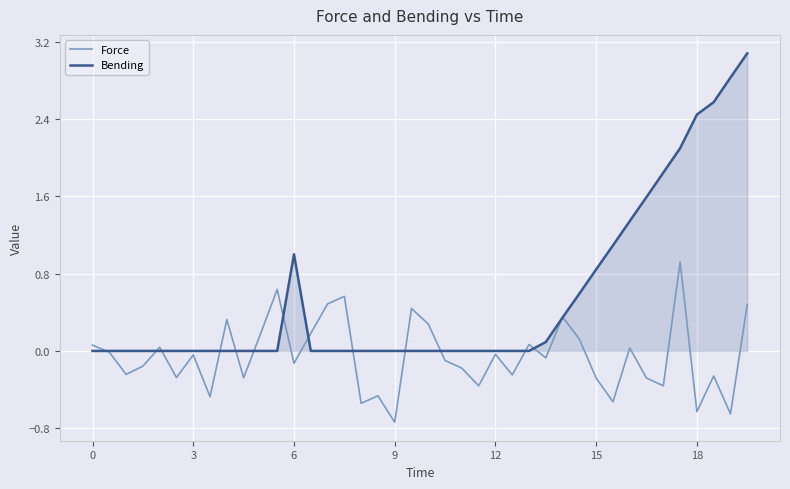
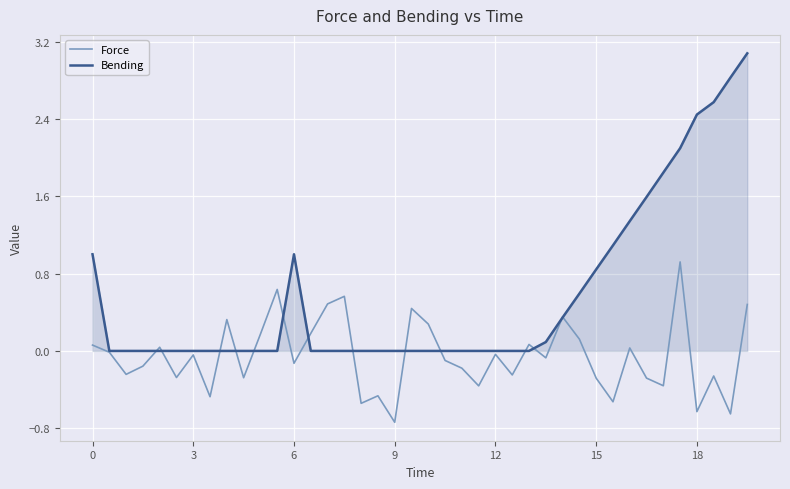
Bending, 0: 0 -> 1
